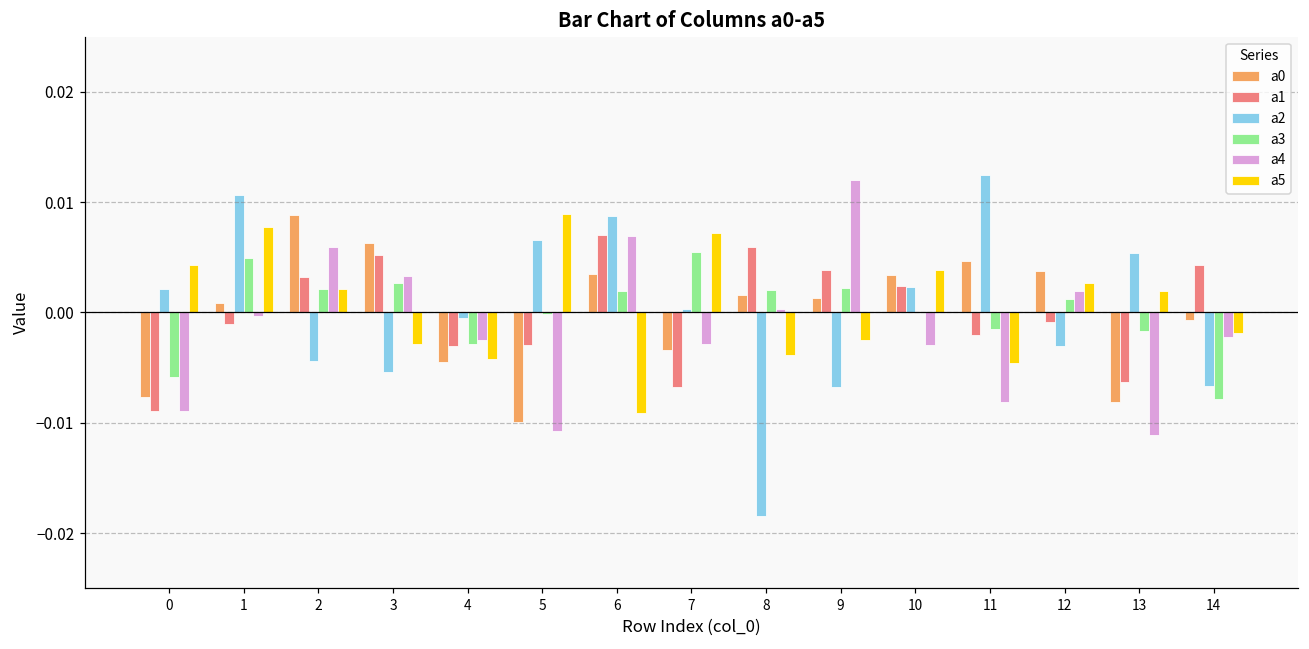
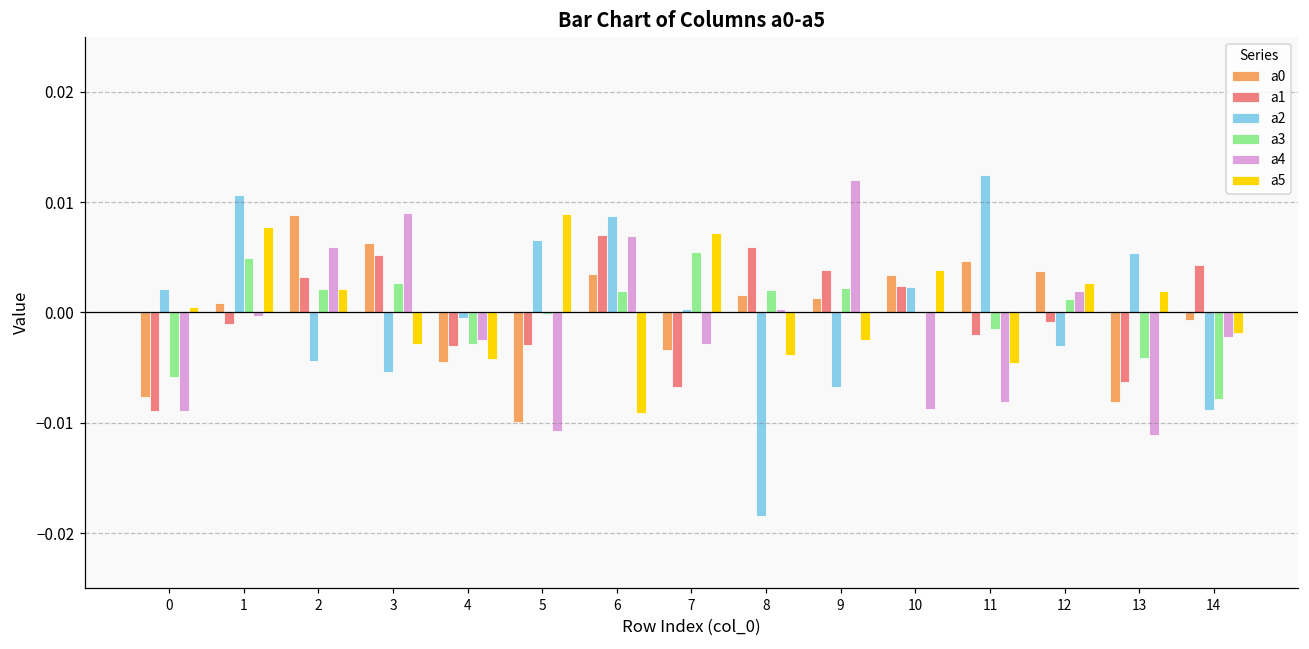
a5, 0: 0.0043 -> 0.0005
a4, 3: 0.0033 -> 0.0090
a4, 10: -0.0029 -> -0.0088
a3, 13: -0.0017 -> -0.0042
a2, 14: -0.0067 -> -0.0088
